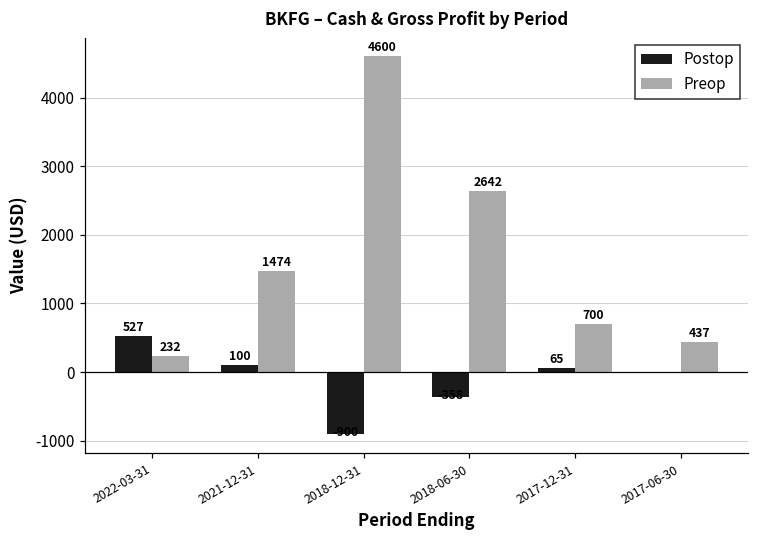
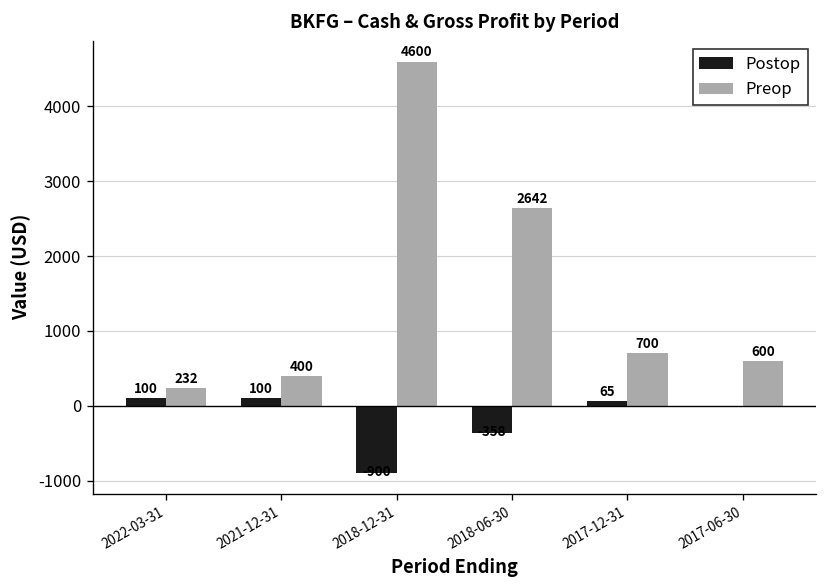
Postop, 2022-03-31: 527 -> 100
Preop, 2021-12-31: 1474 -> 400
Preop, 2017-06-30: 437 -> 600
